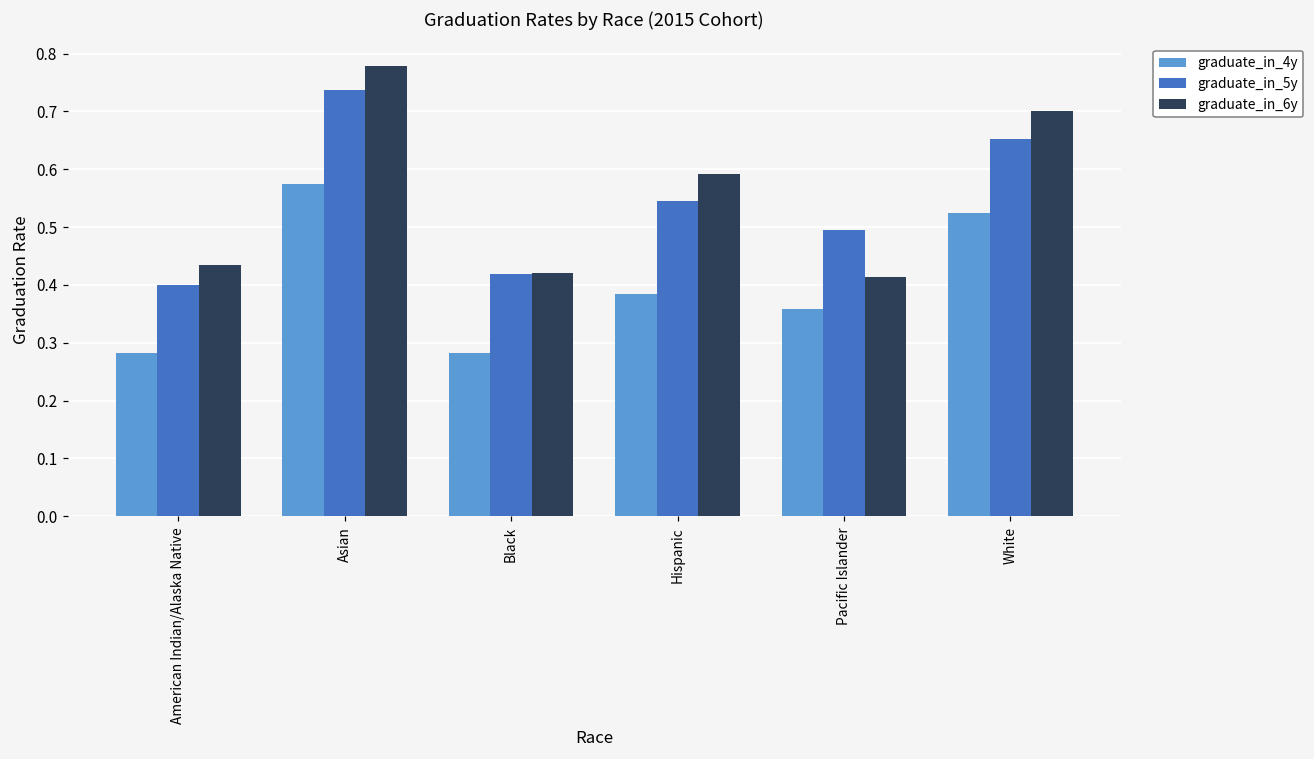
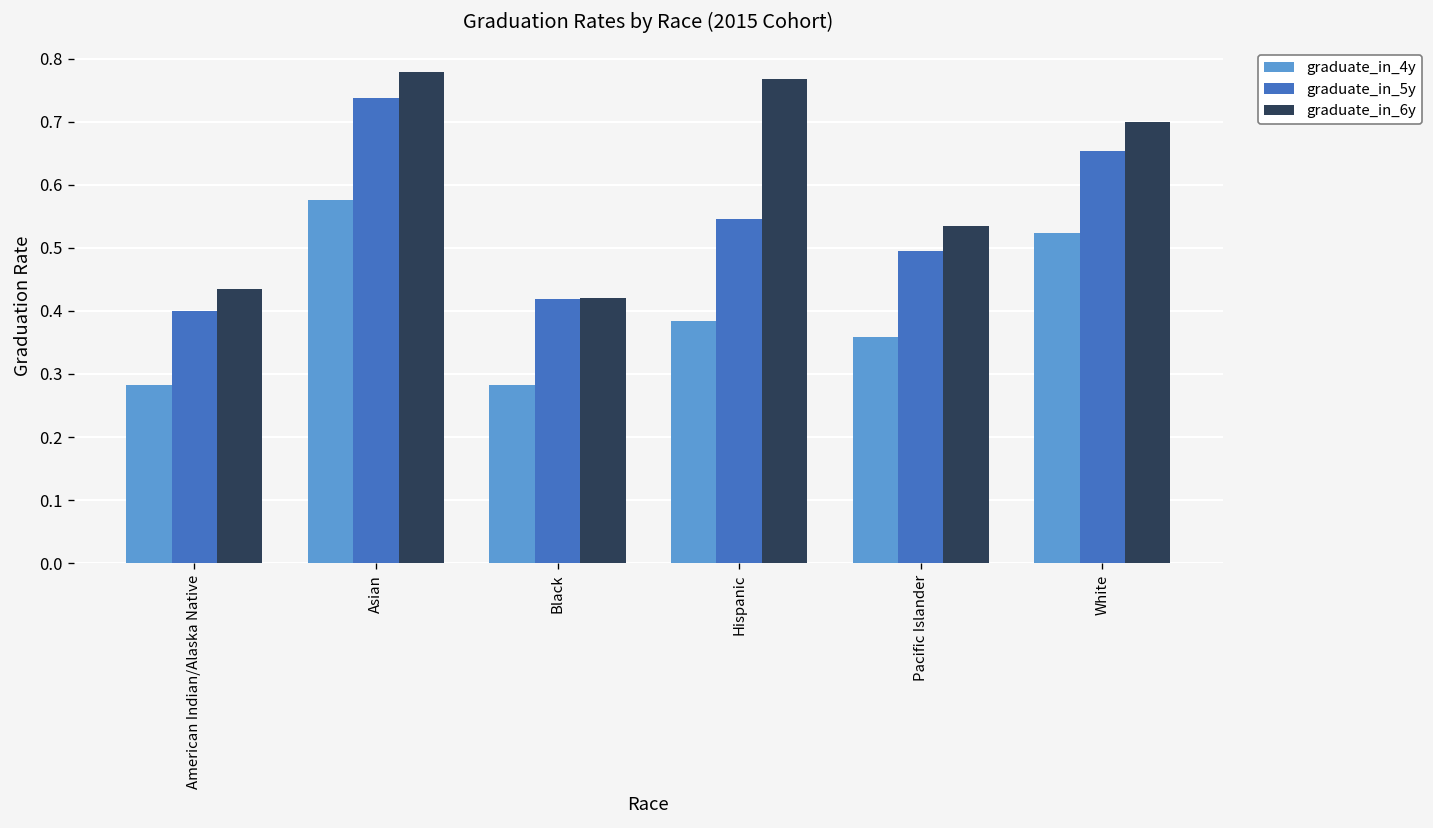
graduate_in_6y, Hispanic: 0.59 -> 0.77
graduate_in_6y, Pacific Islander: 0.41 -> 0.54
